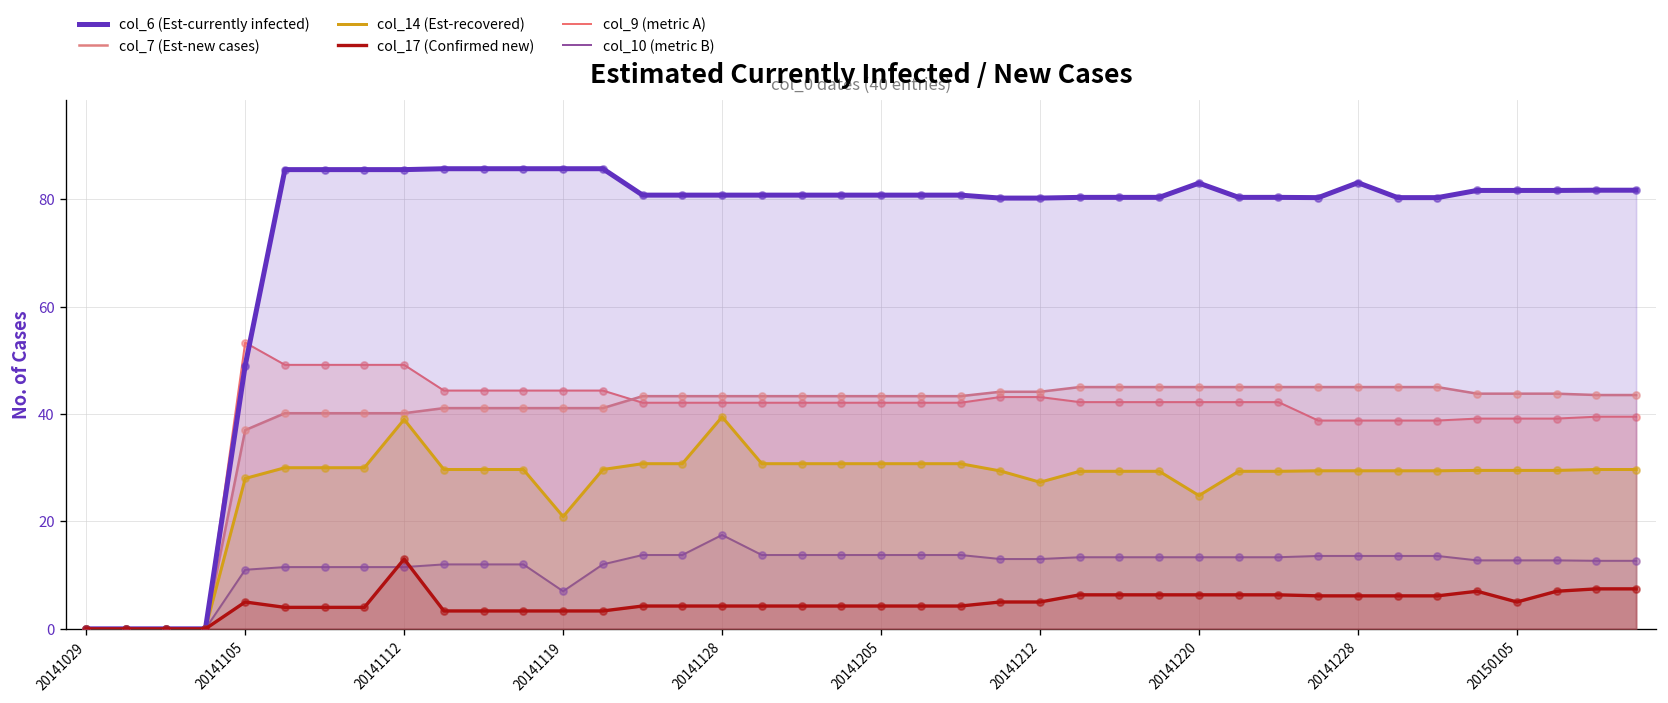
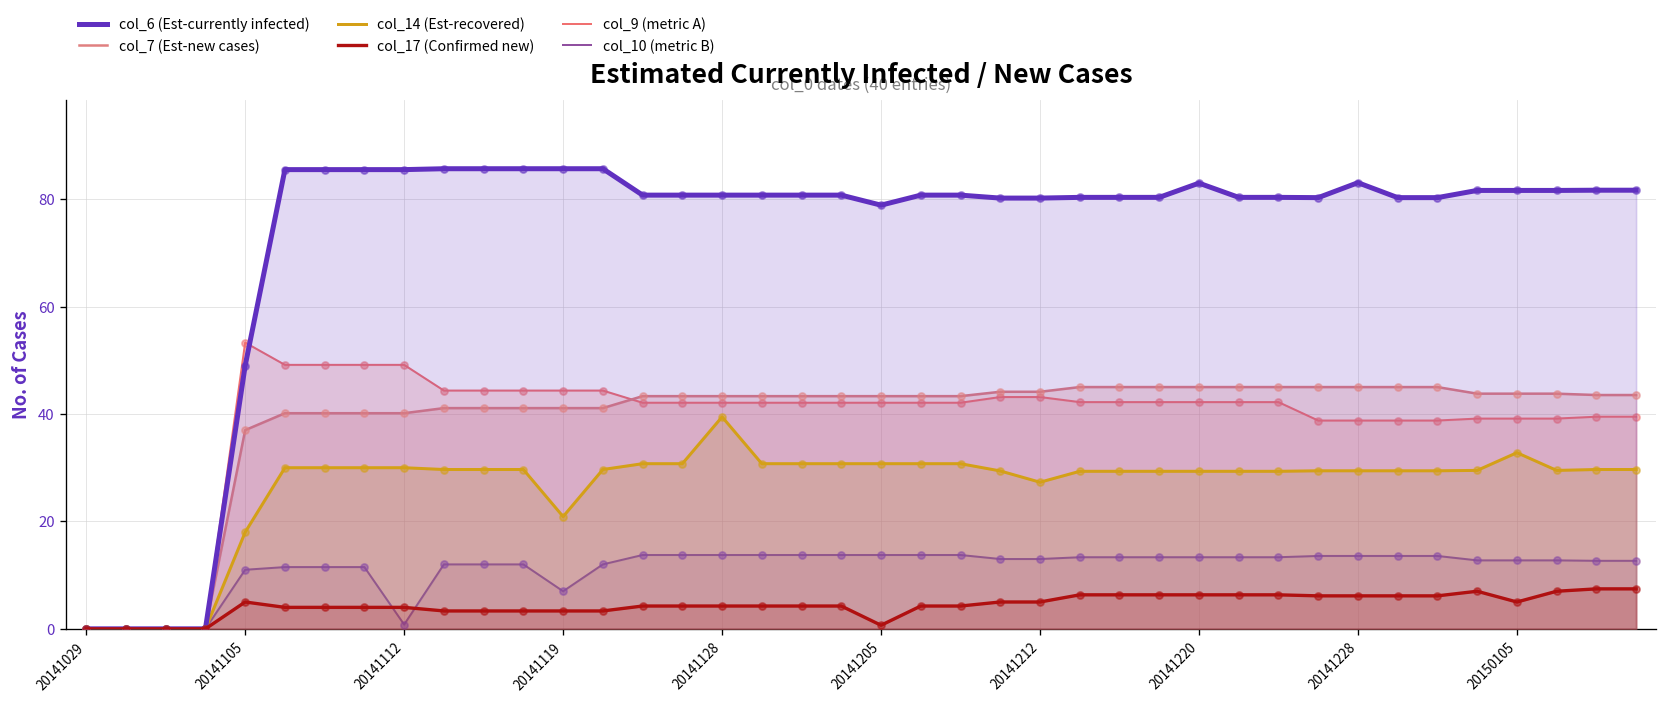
col_14 (Est-recovered), 20141105: 28 -> 18
col_14 (Est-recovered), 20141112: 39 -> 30
col_17 (Confirmed new), 20141112: 13 -> 4
col_10 (metric B), 20141112: 12 -> 1
col_10 (metric B), 20141128: 17 -> 14
col_6 (Est-currently infected), 20141205: 81 -> 79
col_17 (Confirmed new), 20141205: 4 -> 1
col_14 (Est-recovered), 20141220: 25 -> 29
col_14 (Est-recovered), 20150105: 30 -> 33
